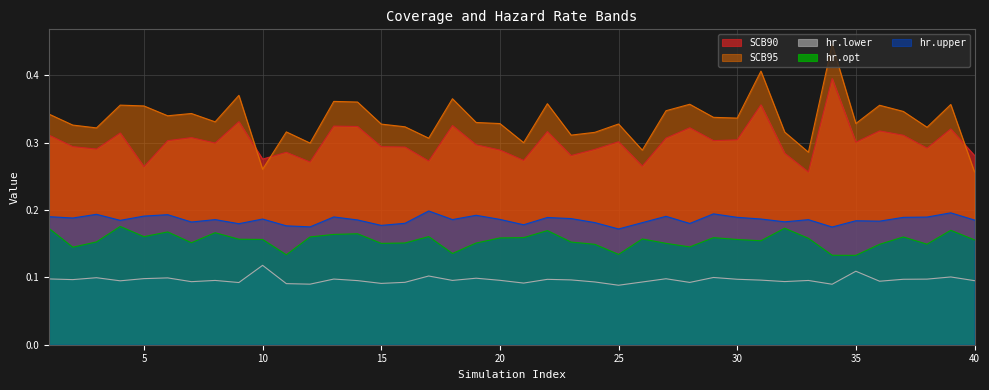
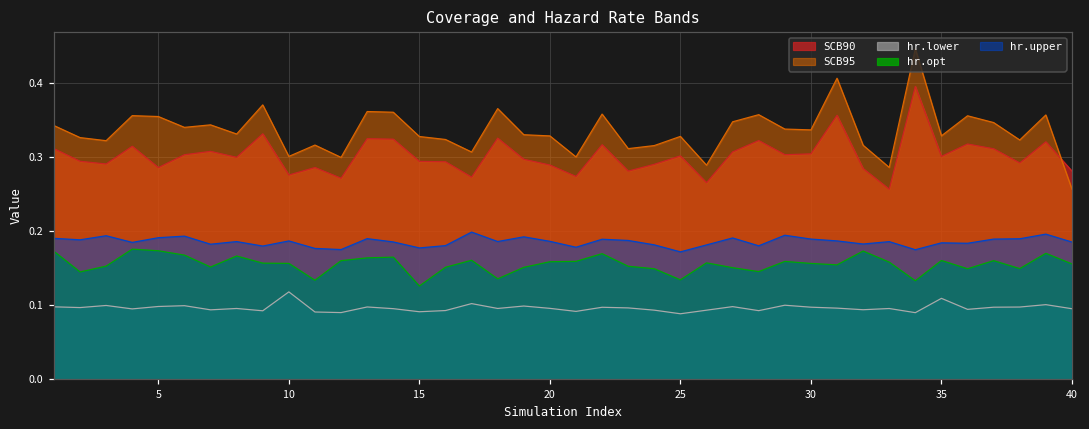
SCB90, 5: 0.26 -> 0.29
hr.opt, 5: 0.16 -> 0.17
SCB95, 10: 0.26 -> 0.30
hr.opt, 15: 0.15 -> 0.13
hr.opt, 35: 0.13 -> 0.16
